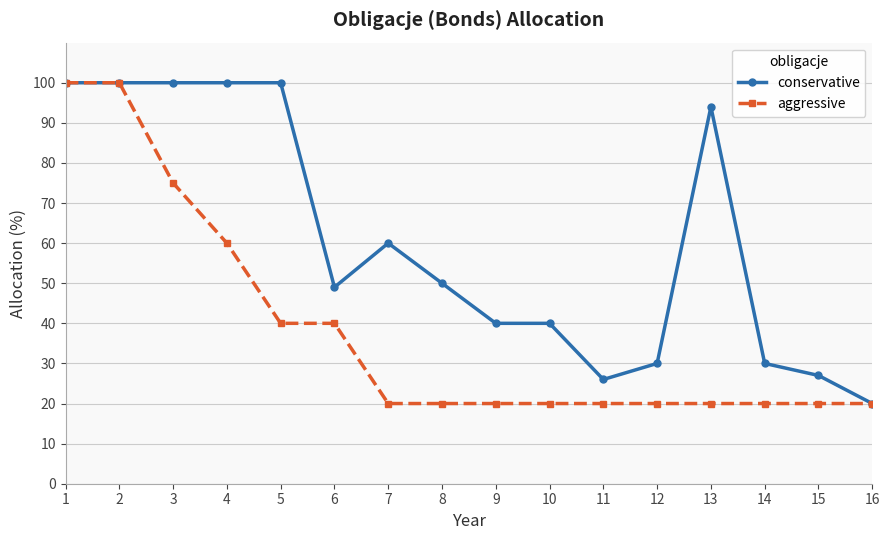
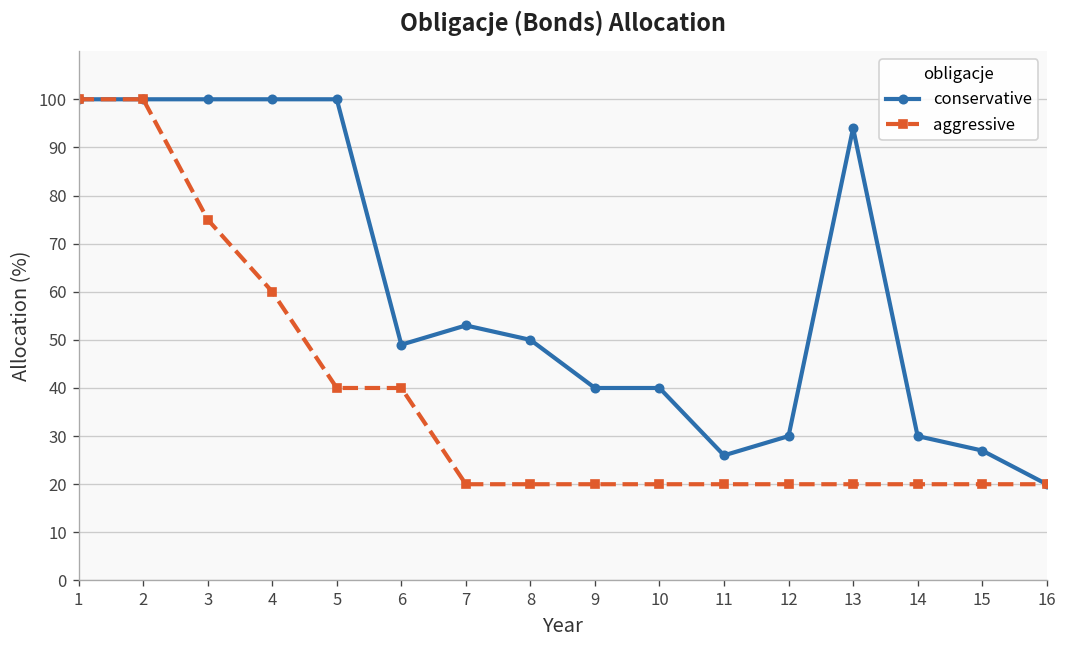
conservative, 7: 60 -> 53
